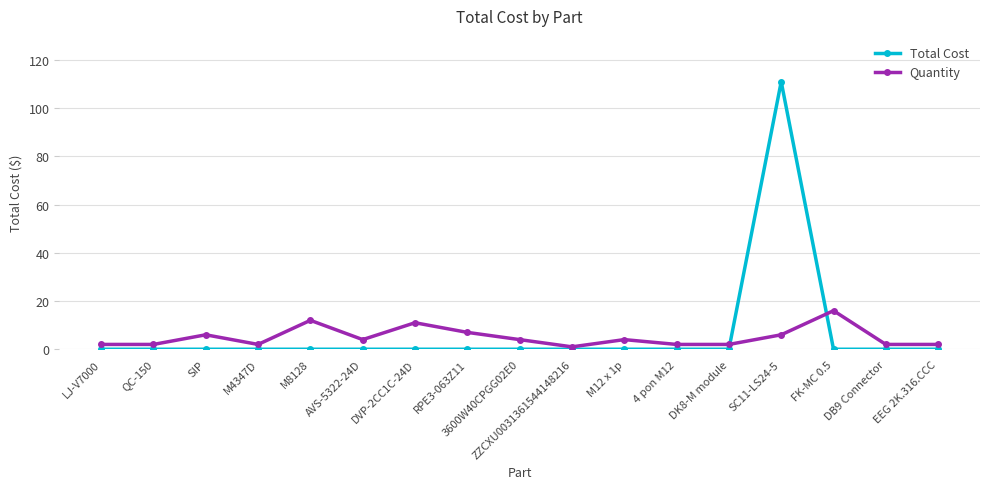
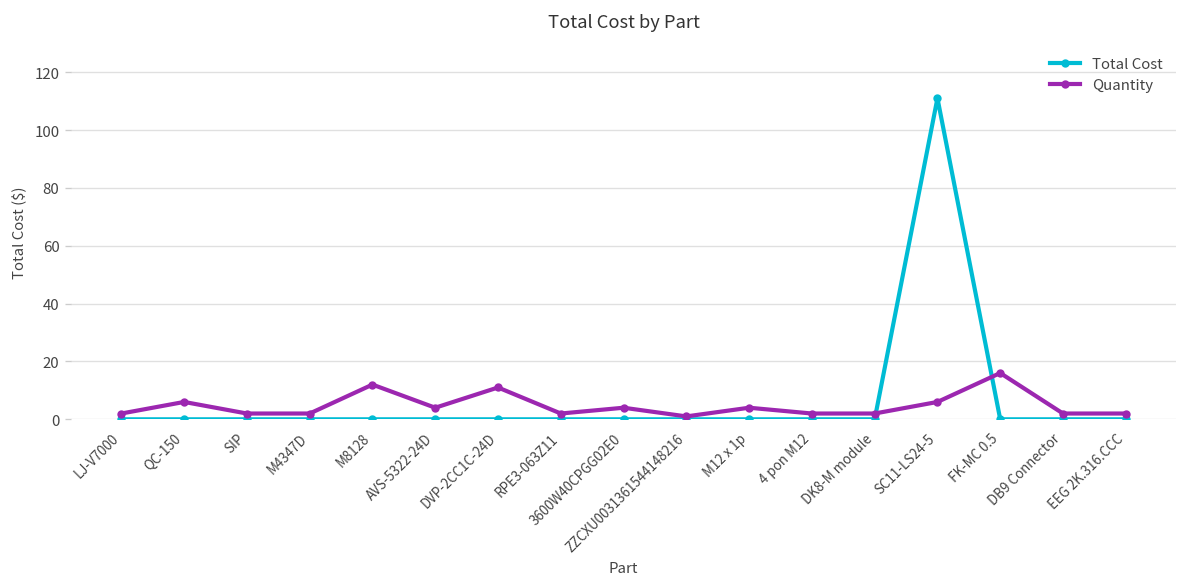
Quantity, QC-150: 2 -> 6
Quantity, SIP: 6 -> 2
Quantity, RPE3-063Z11: 7 -> 2
